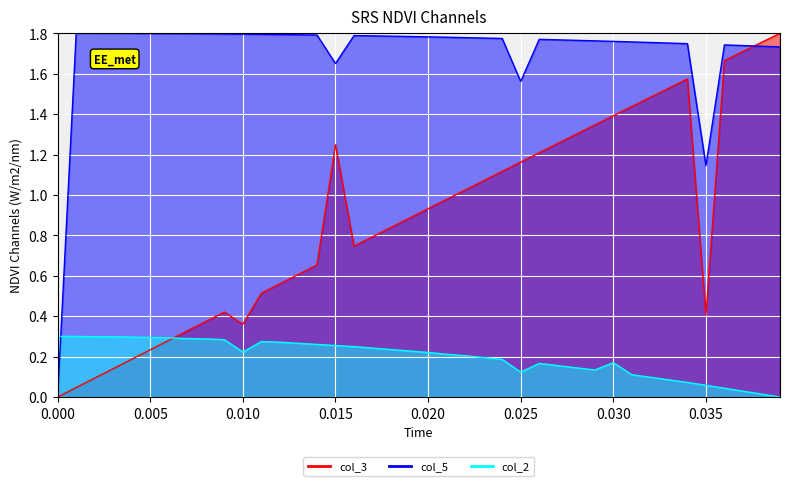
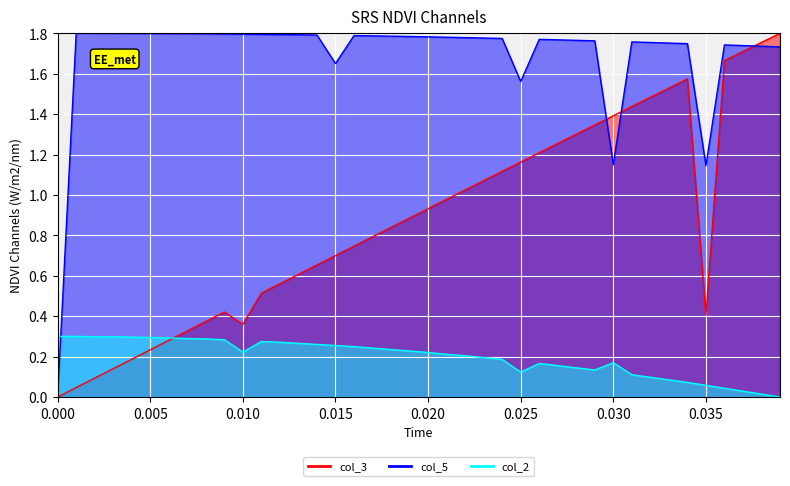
col_3, 0.015: 1.25 -> 0.70
col_5, 0.030: 1.76 -> 1.15
